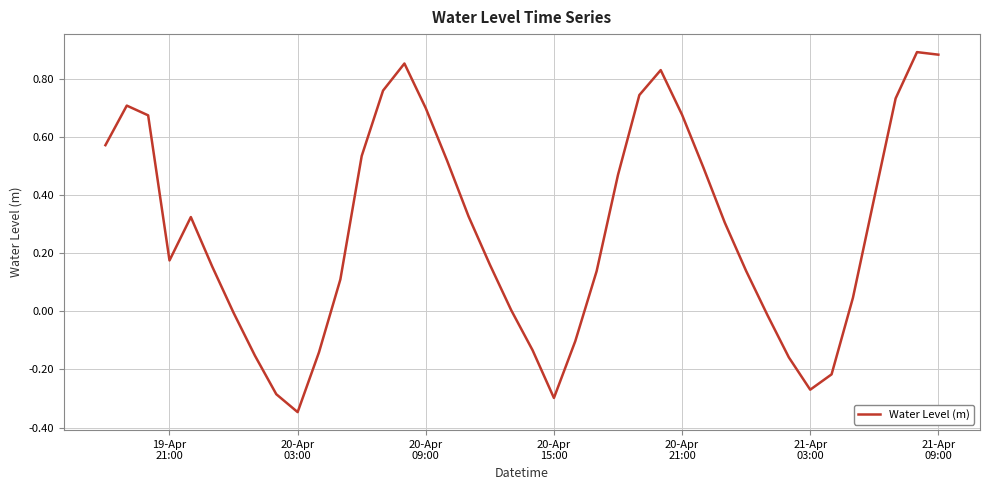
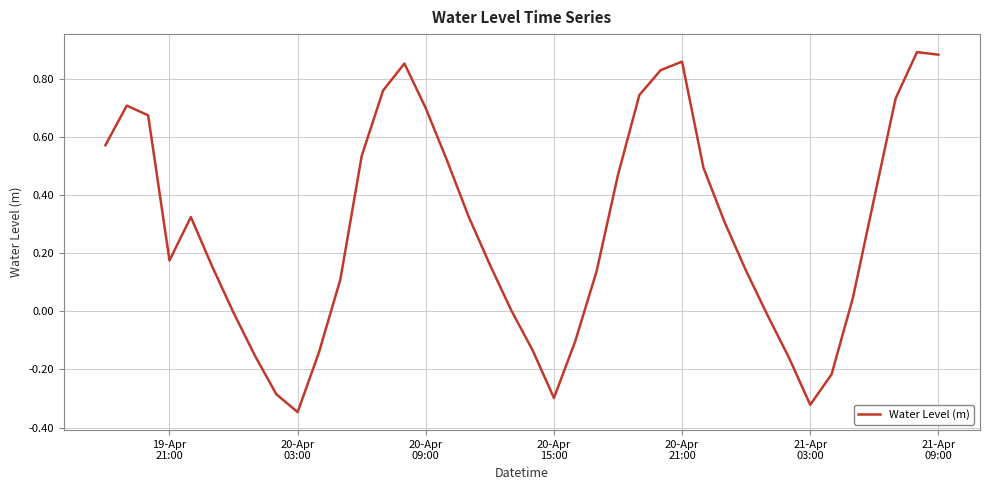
20-Apr 21:00: 0.68 -> 0.86
21-Apr 03:00: -0.27 -> -0.32
